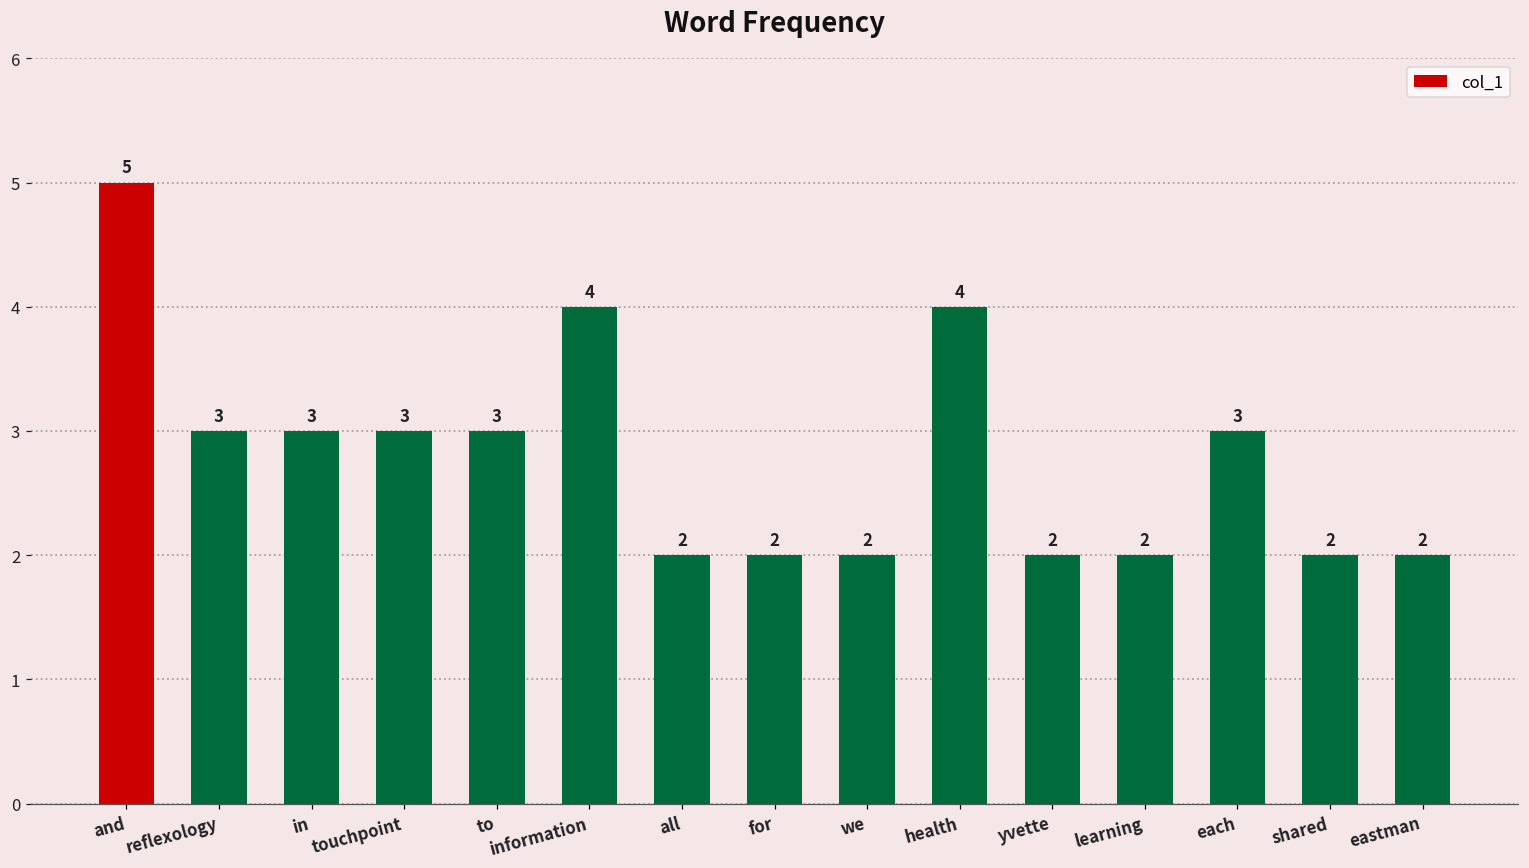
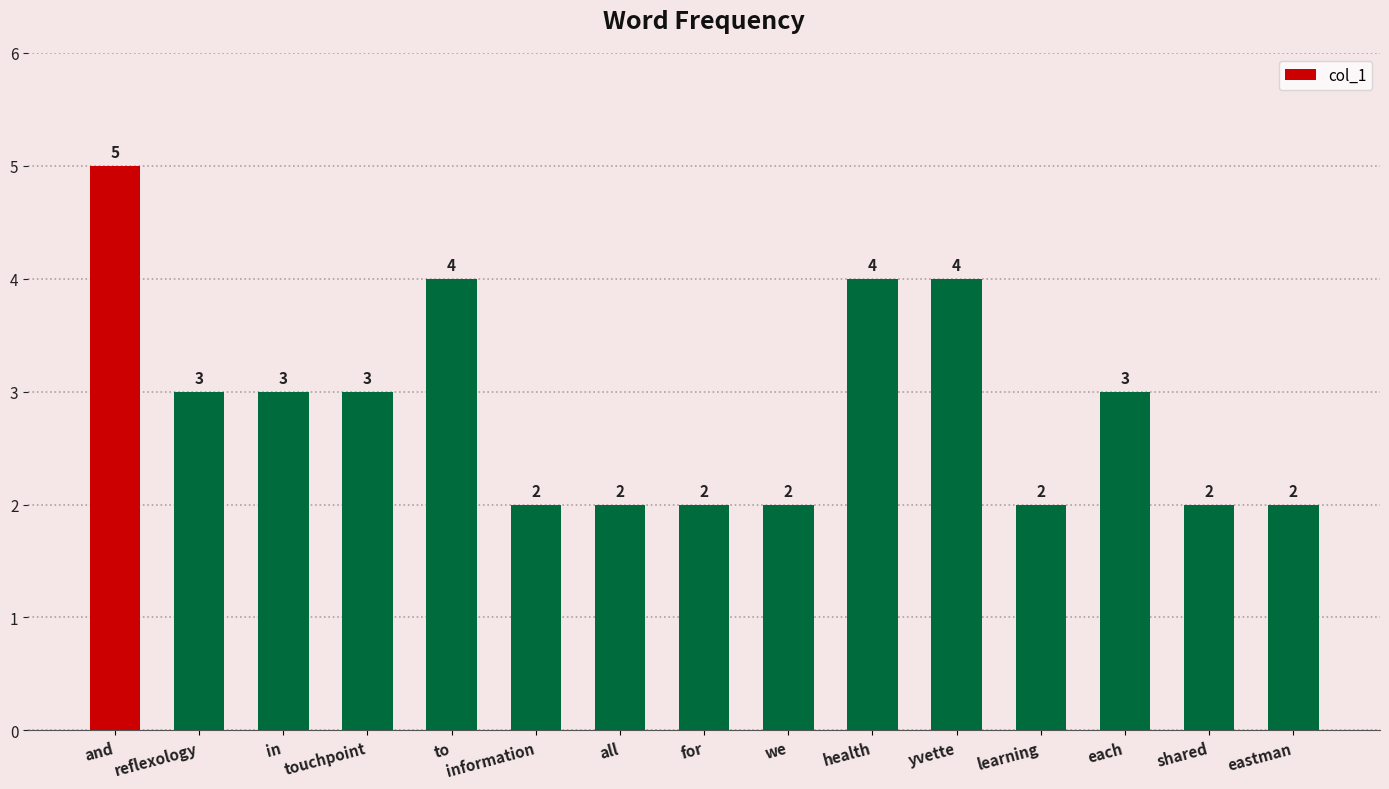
to: 3 -> 4
information: 4 -> 2
yvette: 2 -> 4
